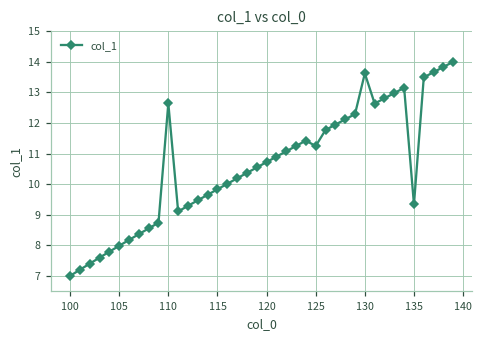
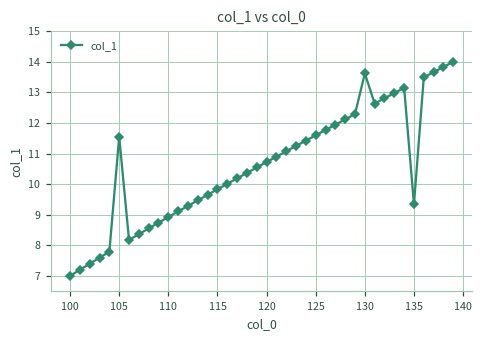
105: 8.0 -> 11.5
110: 12.6 -> 8.9
125: 11.2 -> 11.6
